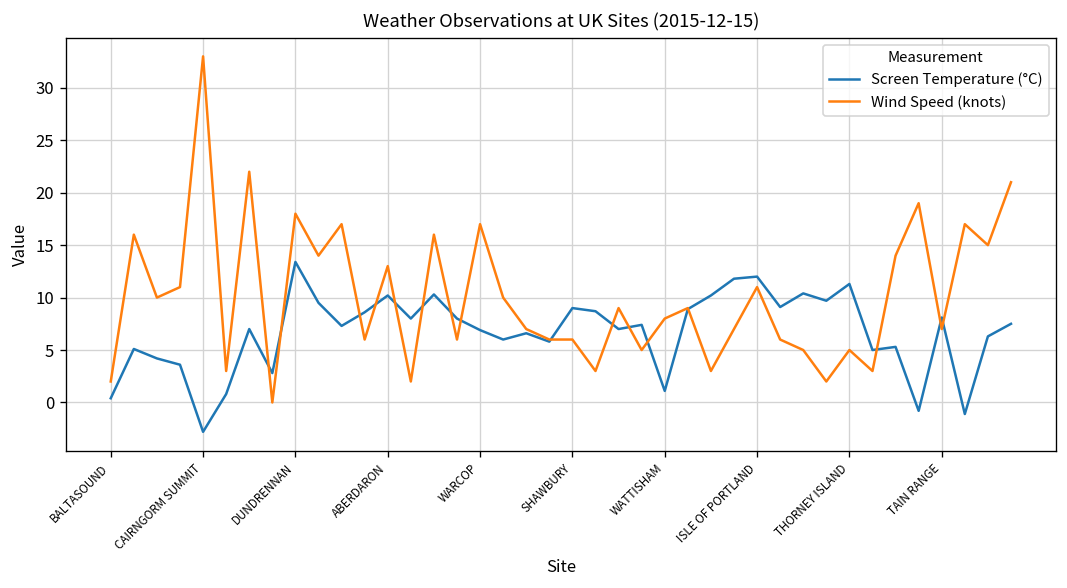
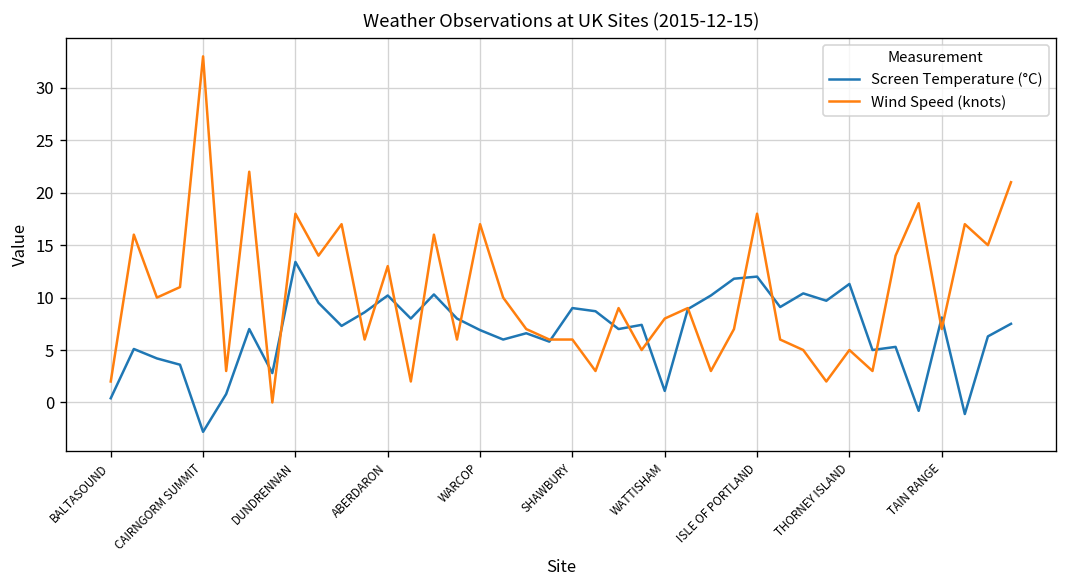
Wind Speed (knots), ISLE OF PORTLAND: 11 -> 18
